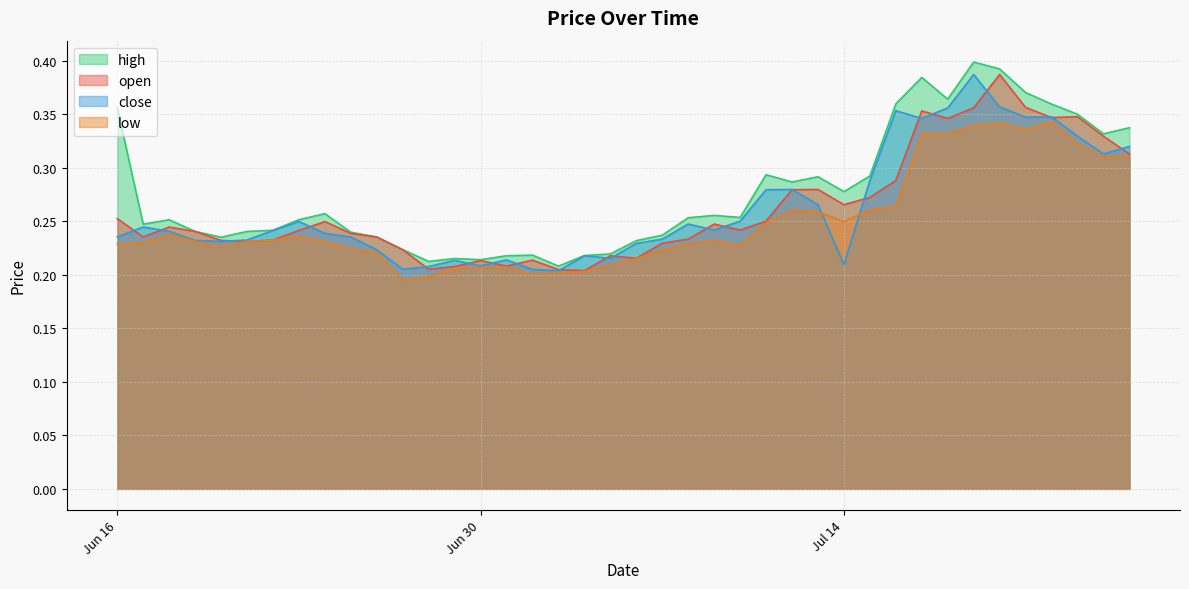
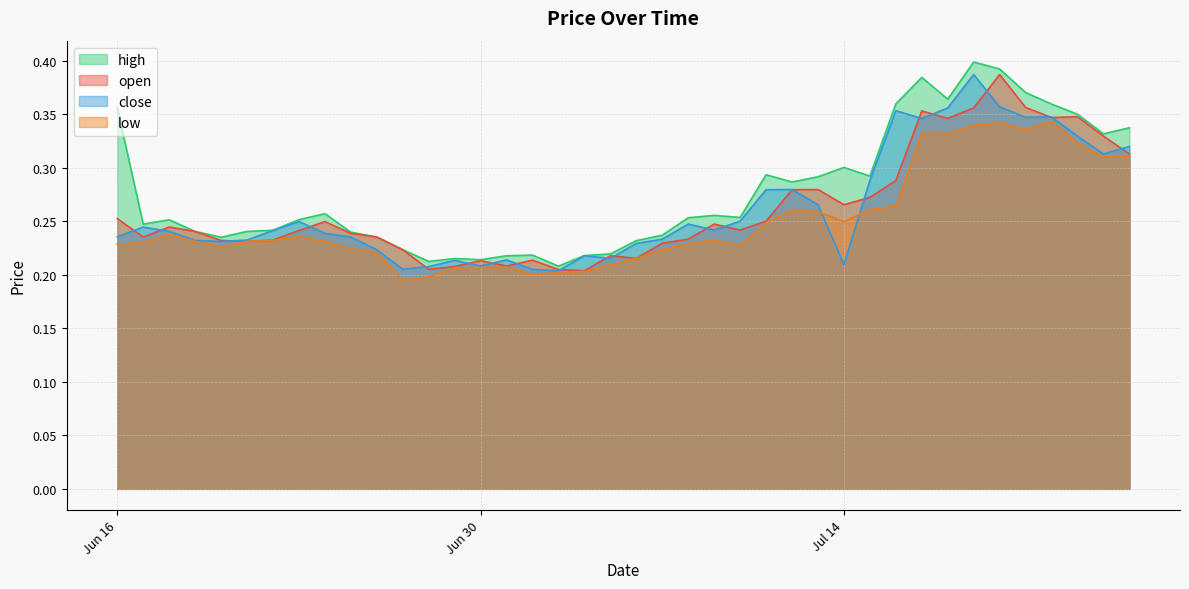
high, Jul 14: 0.278 -> 0.300
